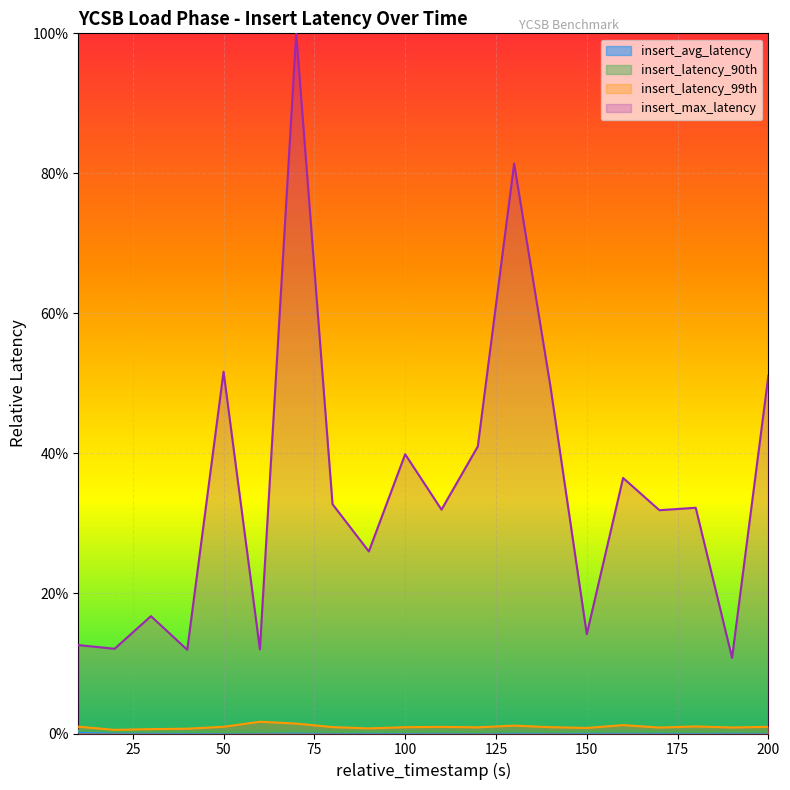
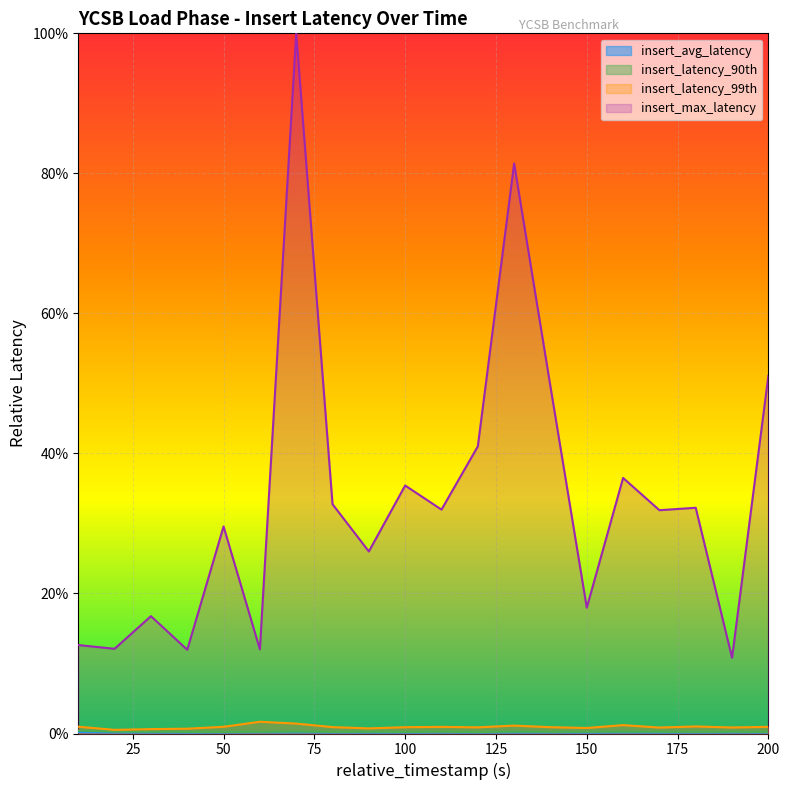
insert_max_latency, 50: 52% -> 30%
insert_max_latency, 100: 40% -> 35%
insert_max_latency, 150: 14% -> 18%
